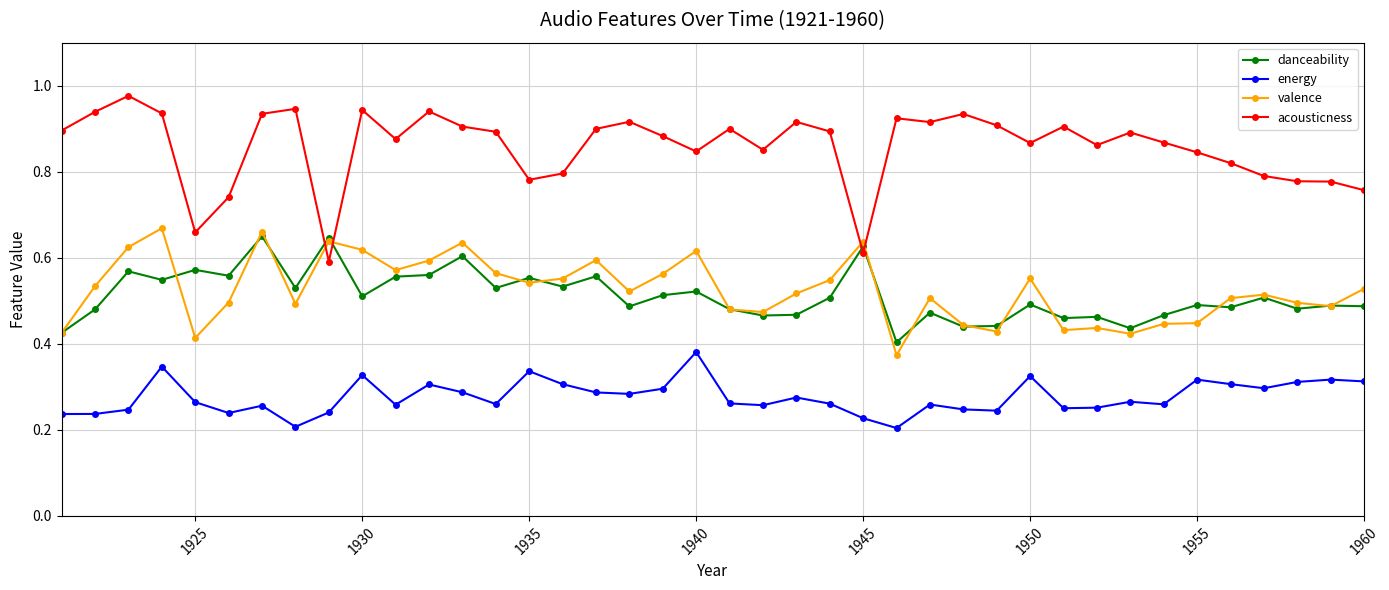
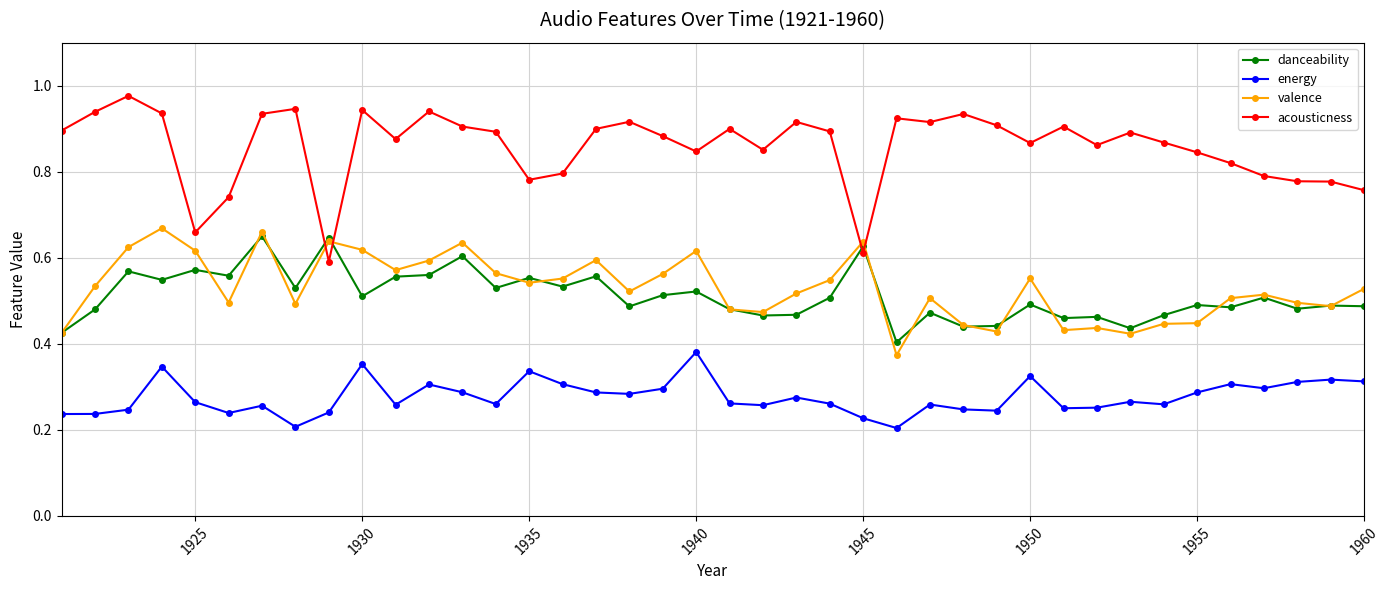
valence, 1925: 0.41 -> 0.62
energy, 1930: 0.33 -> 0.35
energy, 1955: 0.32 -> 0.29
